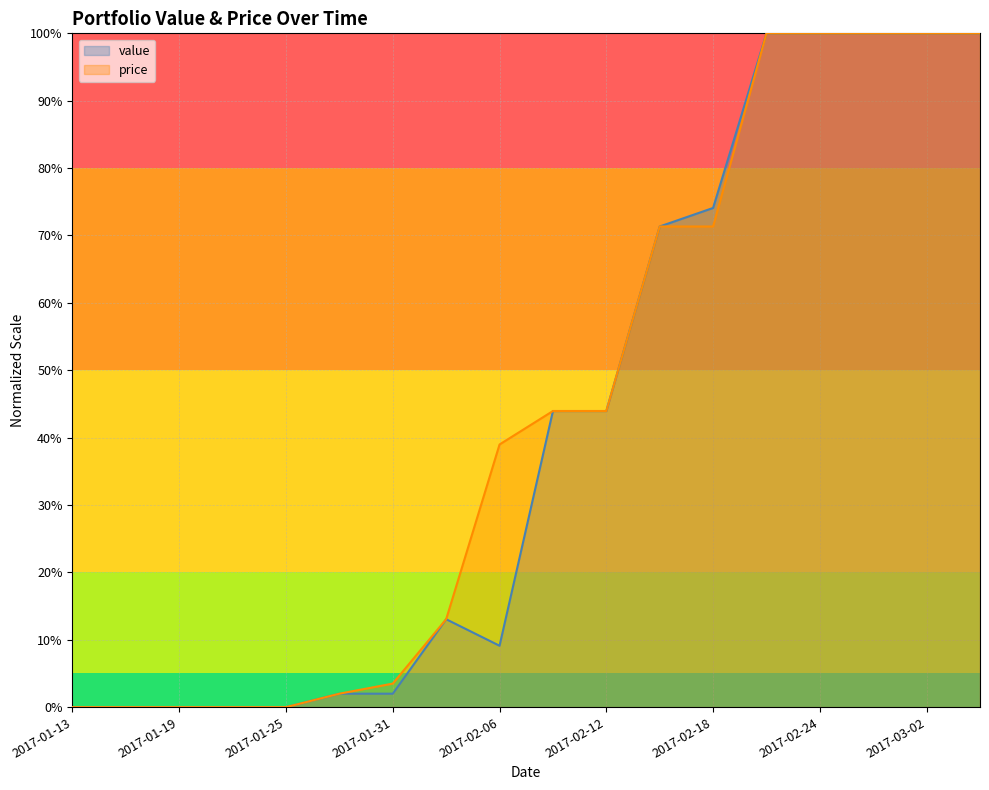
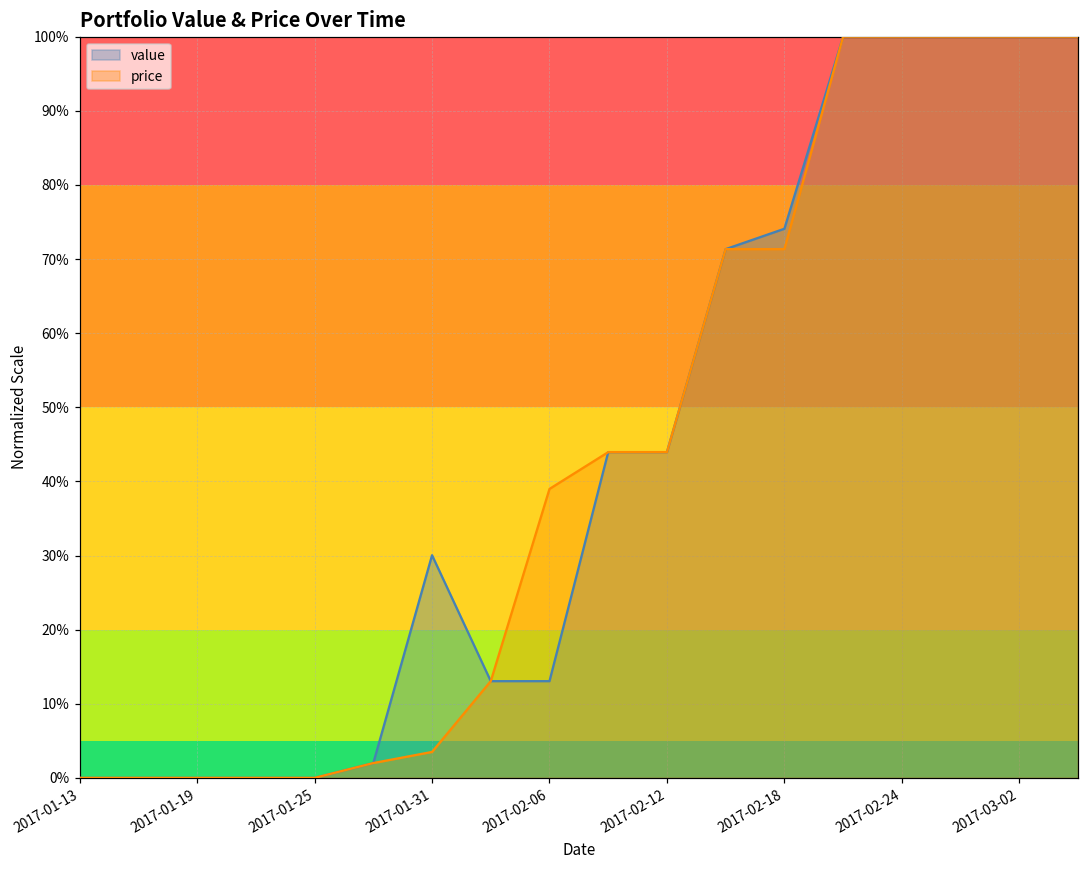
value, 2017-01-31: 2% -> 30%
value, 2017-02-06: 9% -> 13%
